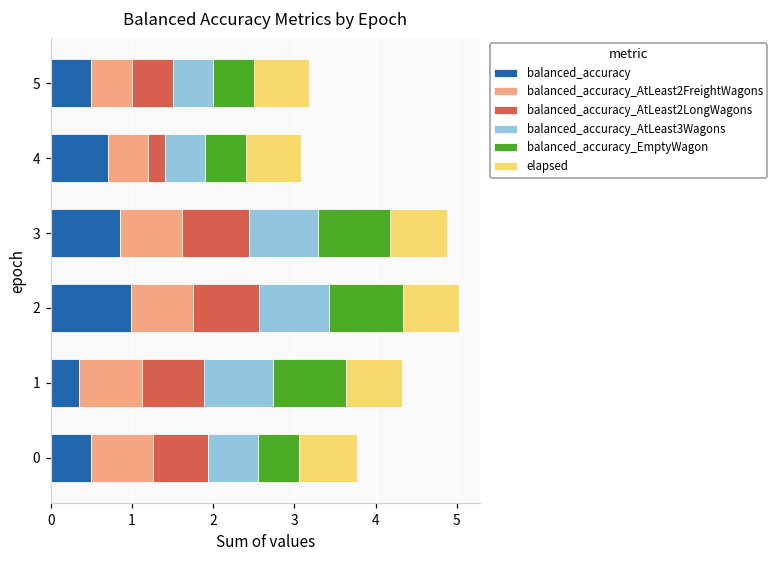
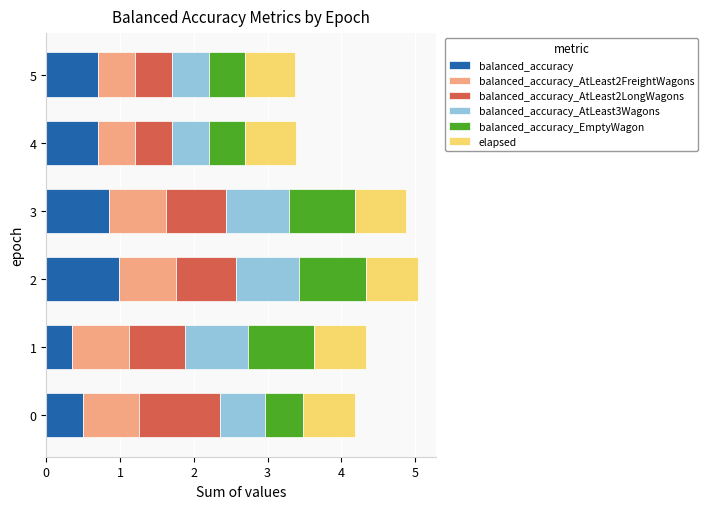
balanced_accuracy, 5: 0.5 -> 0.7
balanced_accuracy_AtLeast2LongWagons, 4: 0.2 -> 0.5
balanced_accuracy_AtLeast2LongWagons, 0: 0.7 -> 1.1
